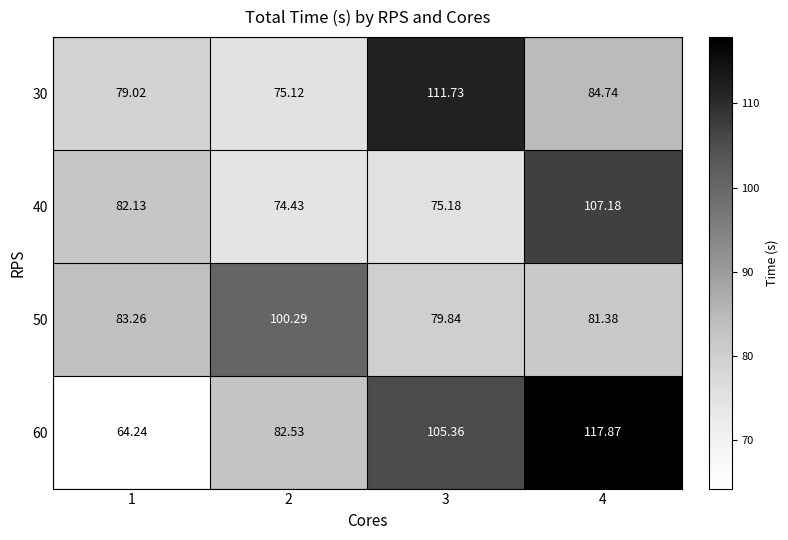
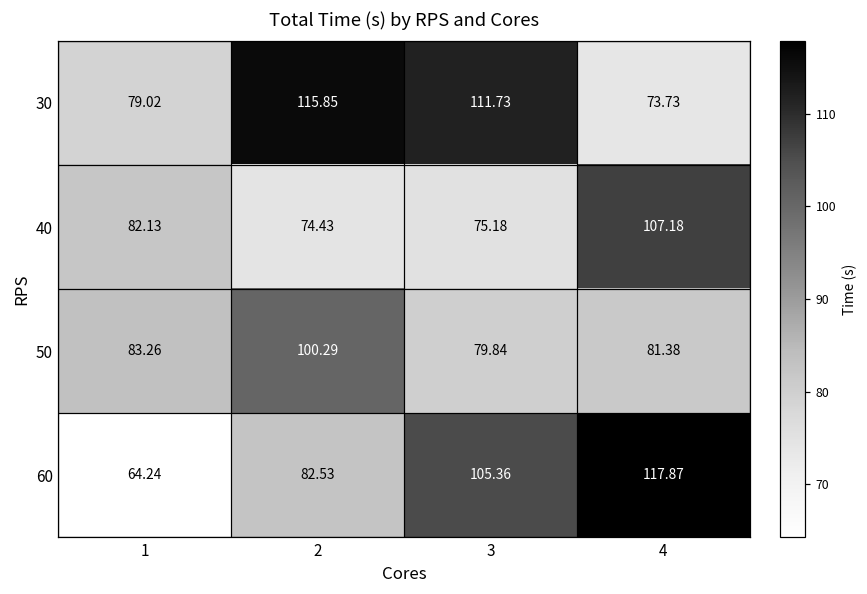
30, 2: 75.12 -> 115.85
30, 4: 84.74 -> 73.73
